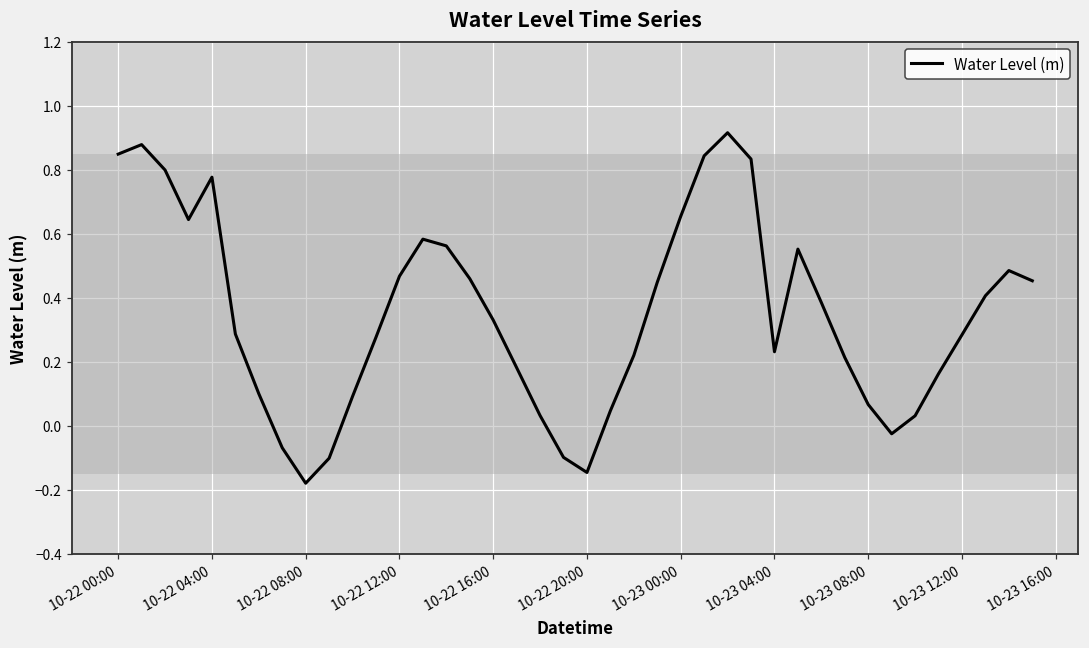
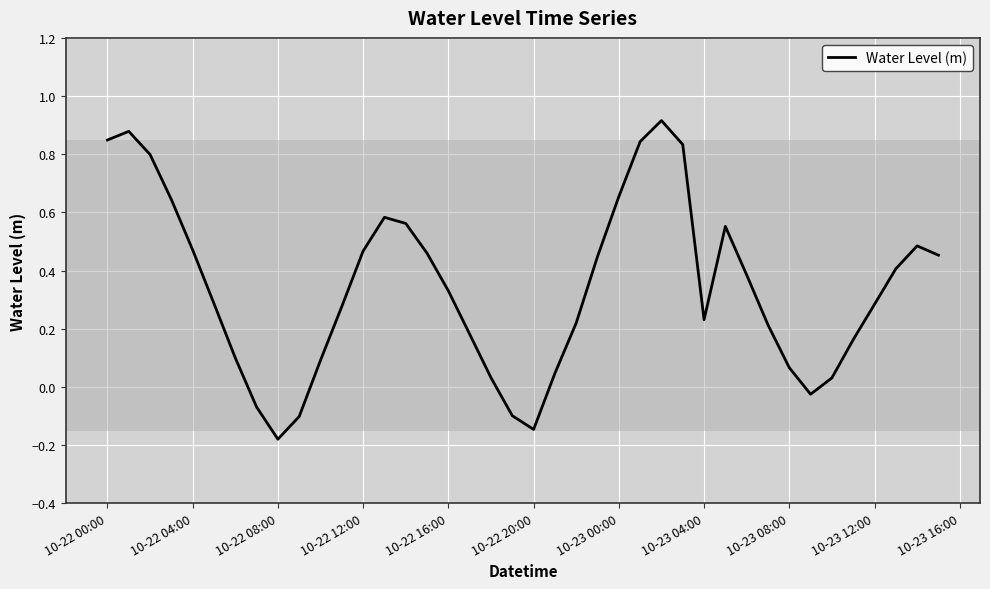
10-22 04:00: 0.78 -> 0.47
